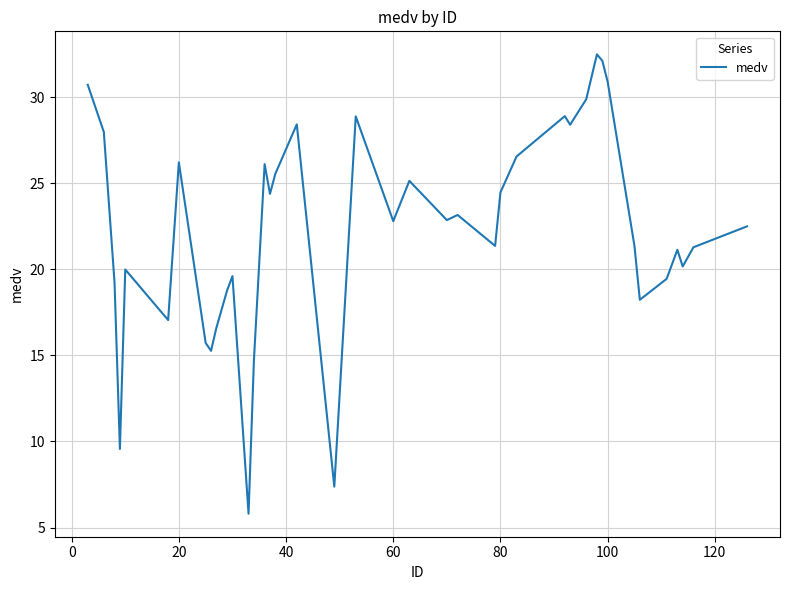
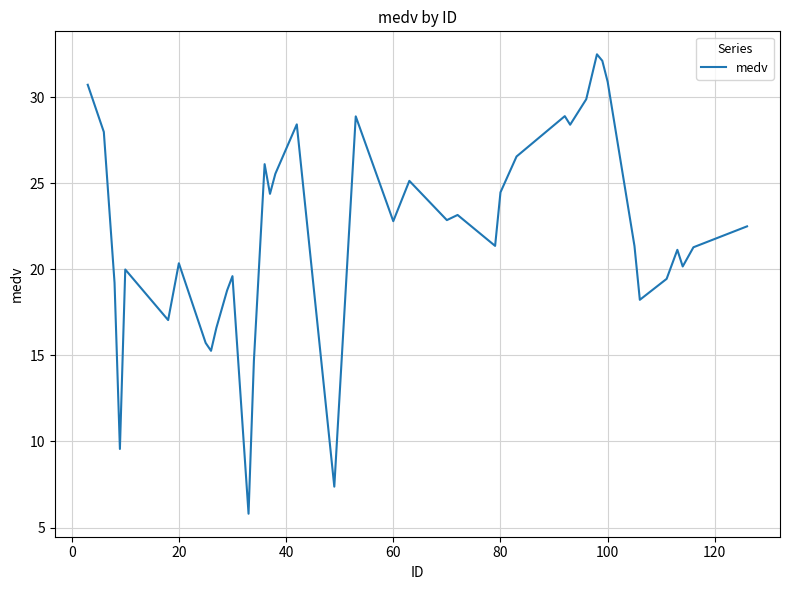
20: 26.2 -> 20.4
